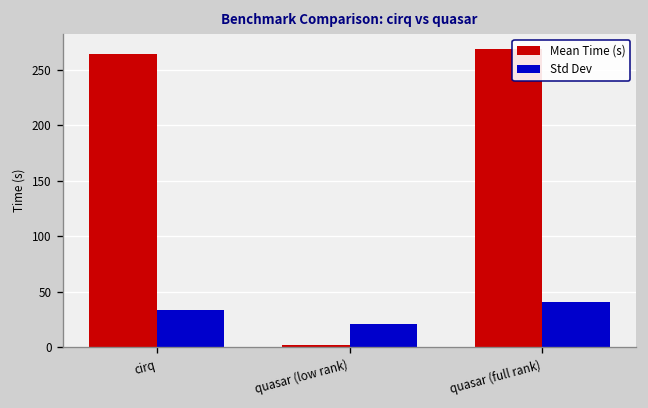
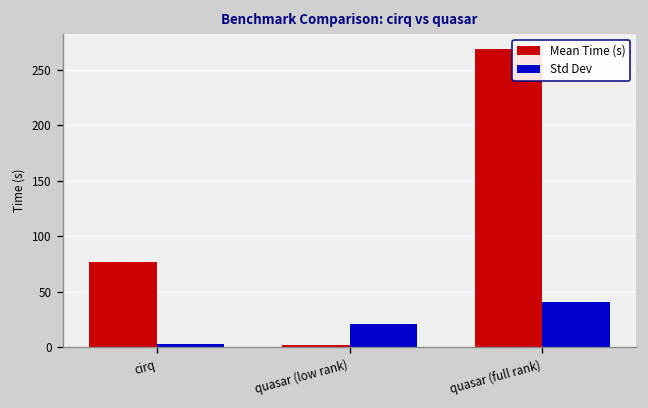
Mean Time (s), cirq: 260 -> 80
Std Dev, cirq: 30 -> 0
